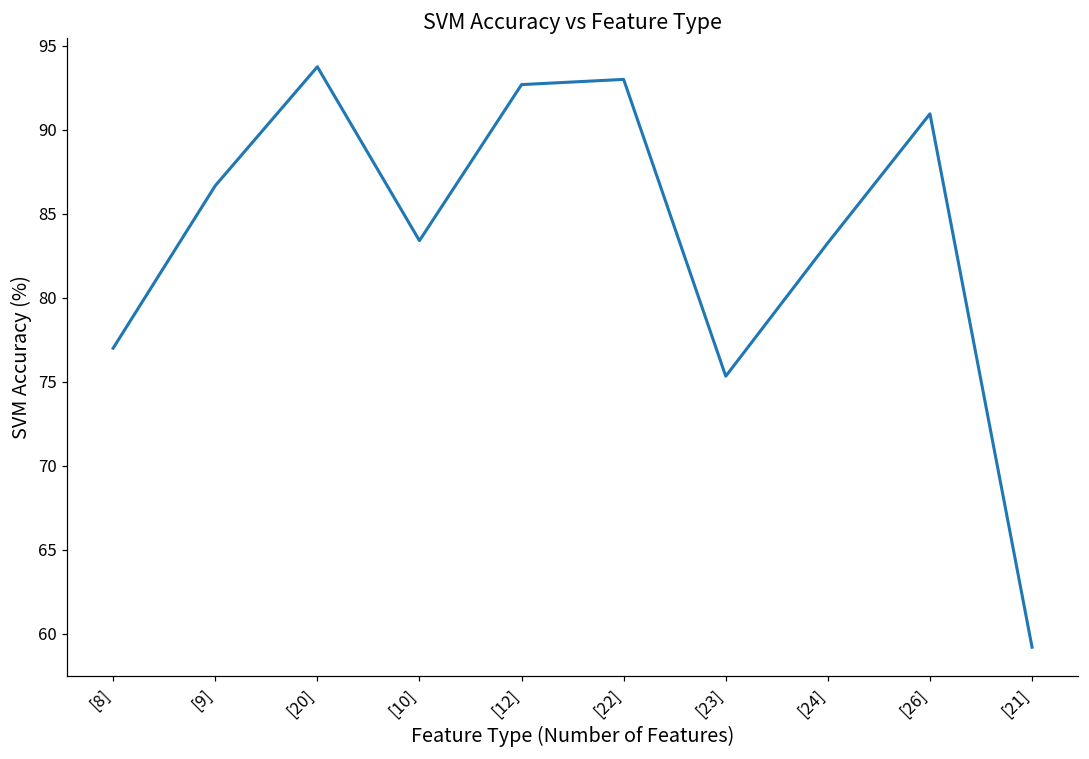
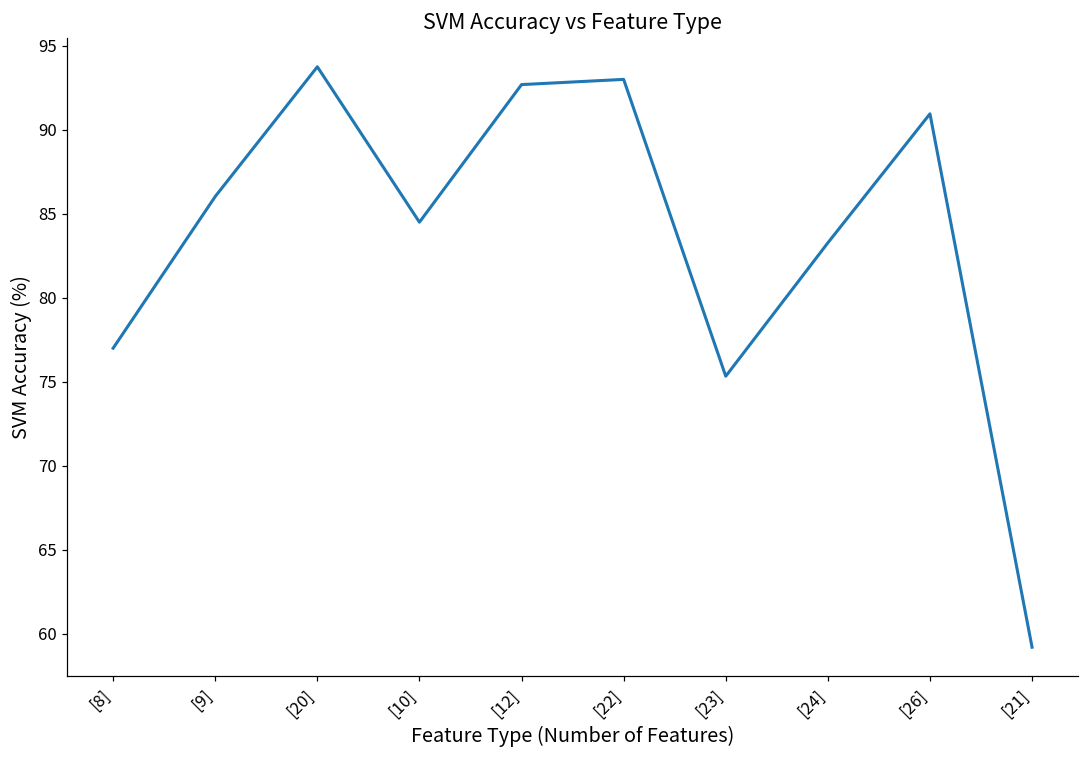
[9]: 86.7 -> 86.0
[10]: 83.4 -> 84.5
